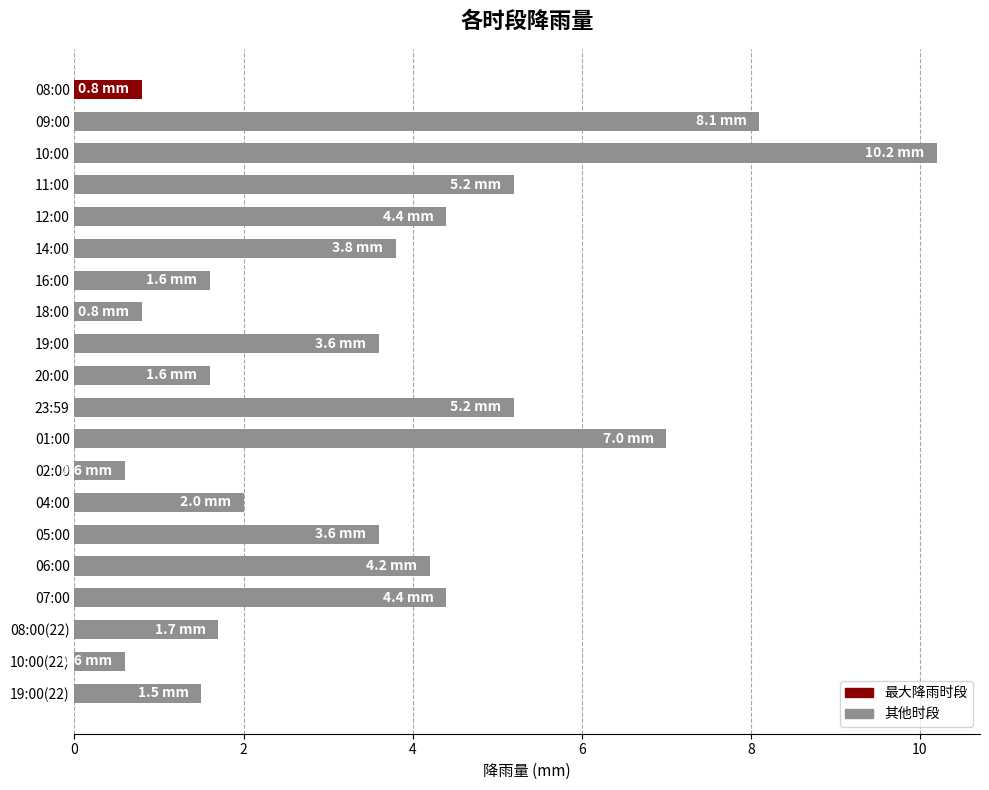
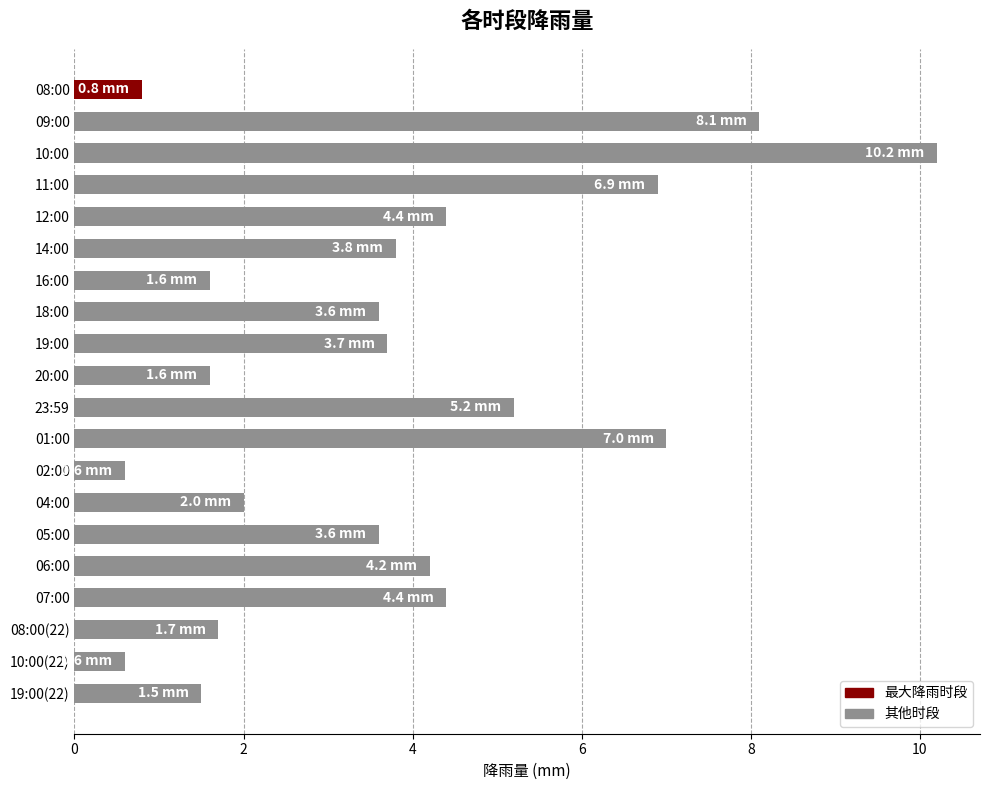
11:00: 5.2 -> 6.9
18:00: 0.8 -> 3.6
19:00: 3.6 -> 3.7
